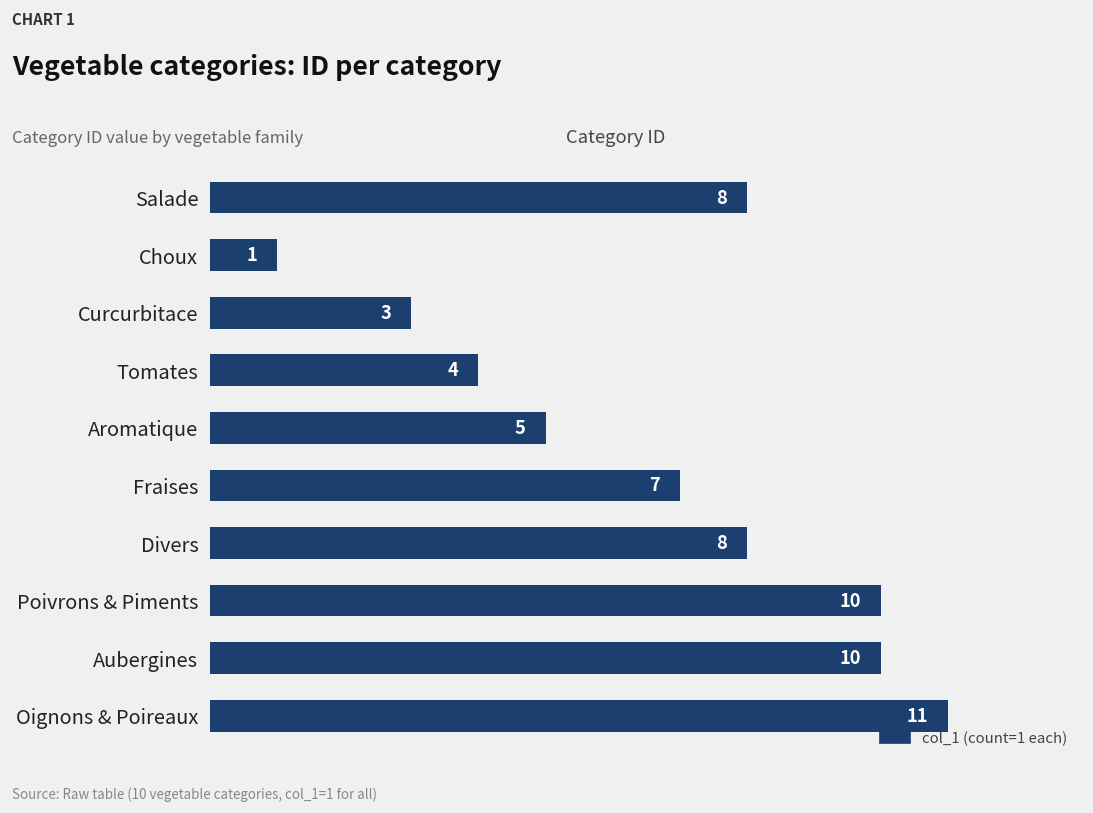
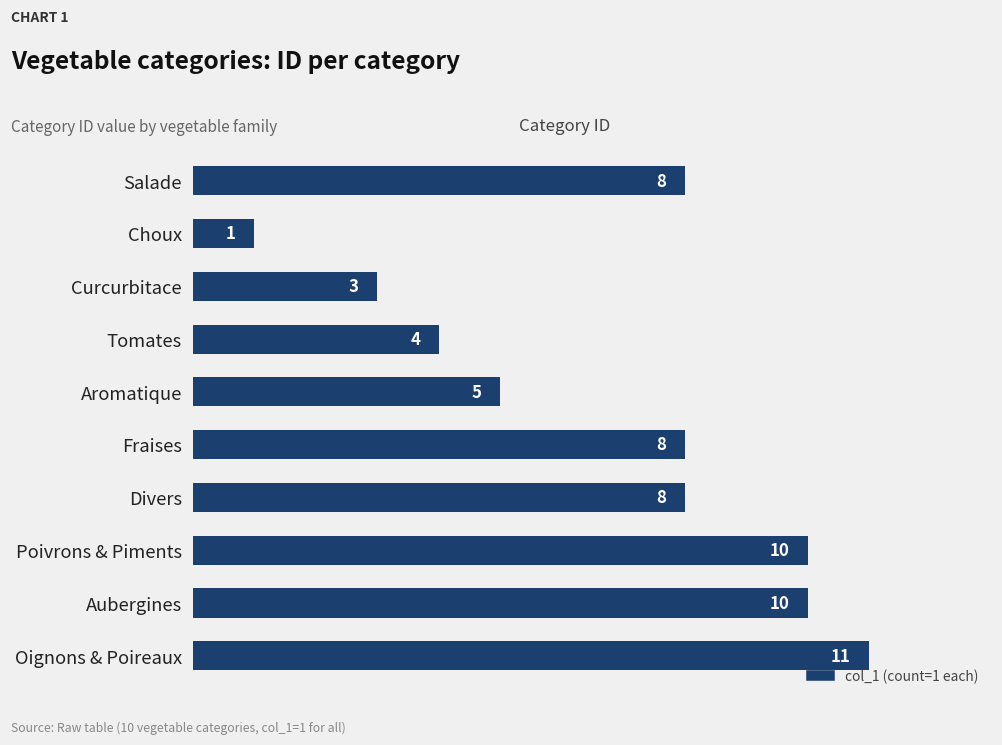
Fraises: 7 -> 8
